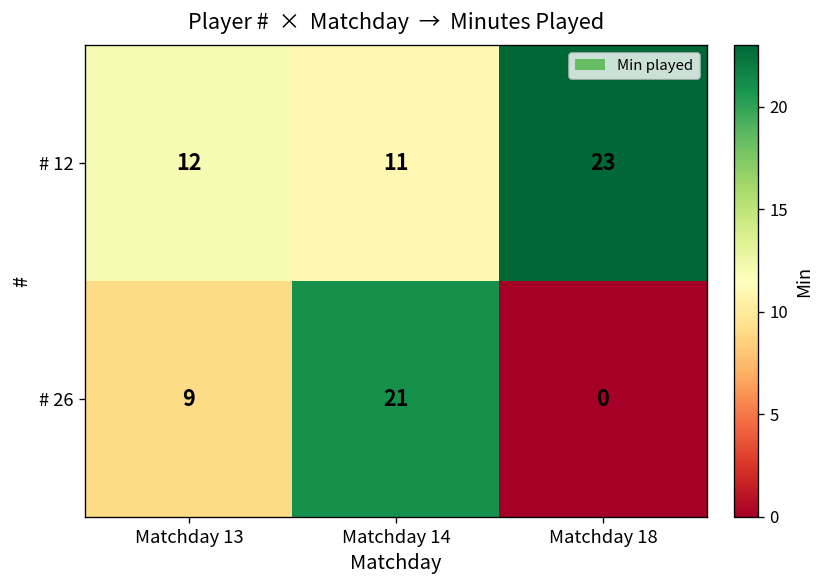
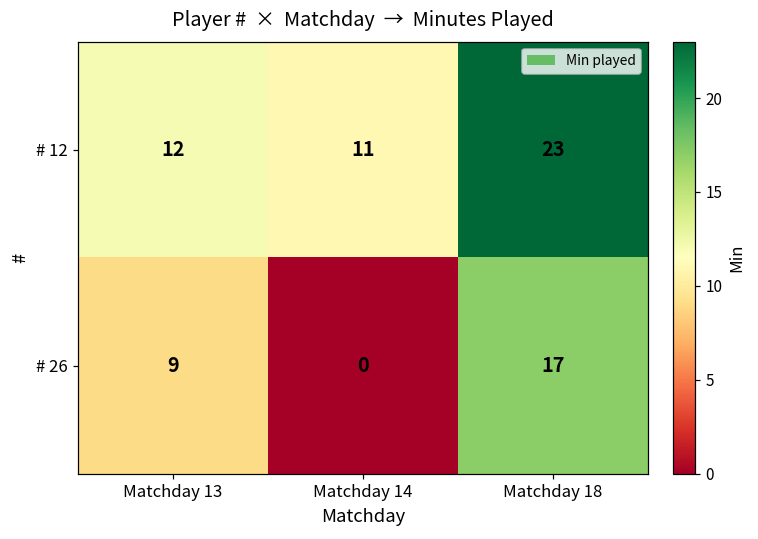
# 26, Matchday 14: 21 -> 0
# 26, Matchday 18: 0 -> 17
